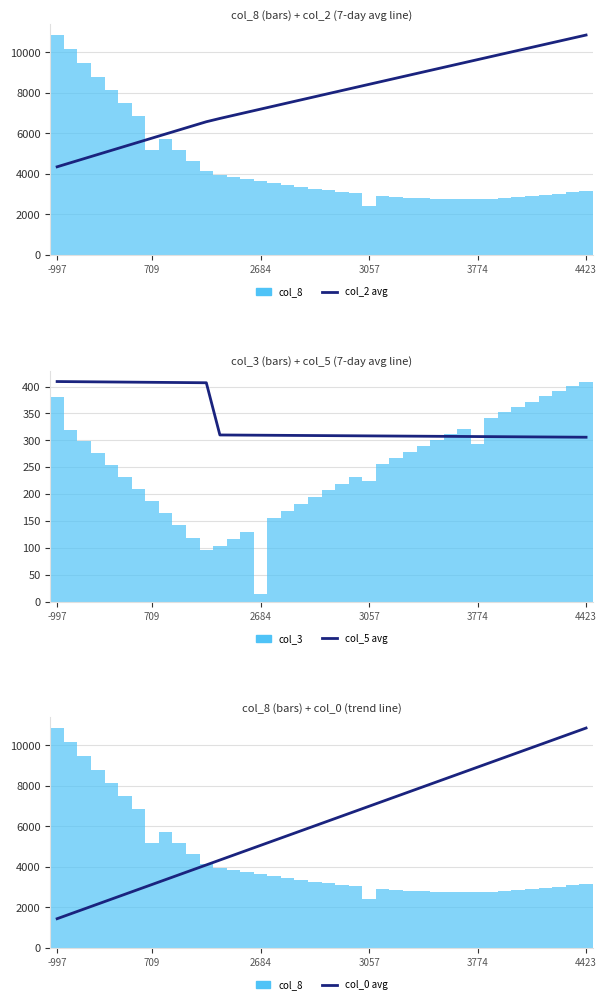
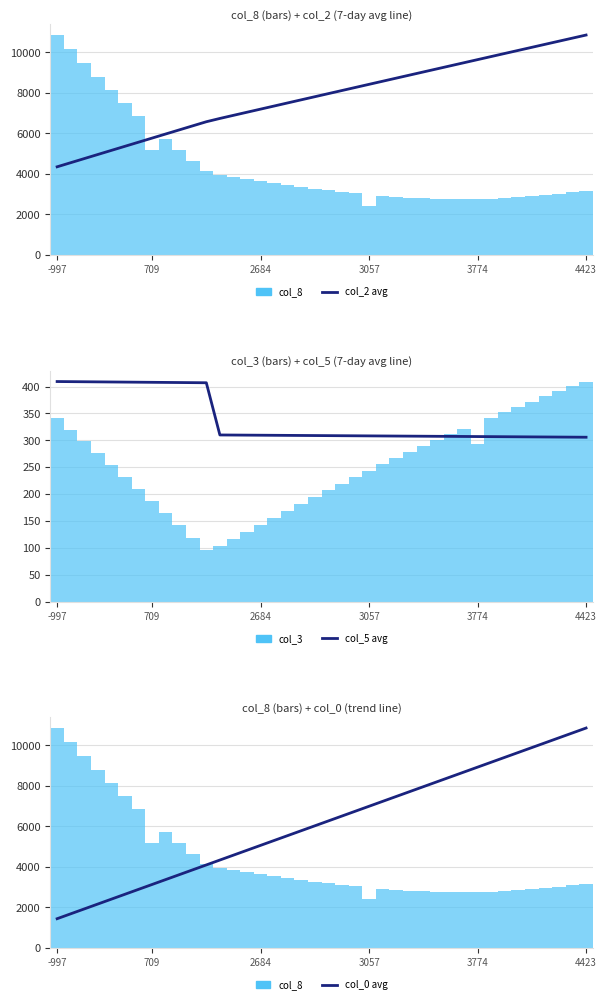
col_3 (bars) + col_5 (7-day avg line), col_3, -997: 380 -> 340
col_3 (bars) + col_5 (7-day avg line), col_3, 2684: 10 -> 140
col_3 (bars) + col_5 (7-day avg line), col_3, 3057: 220 -> 240
